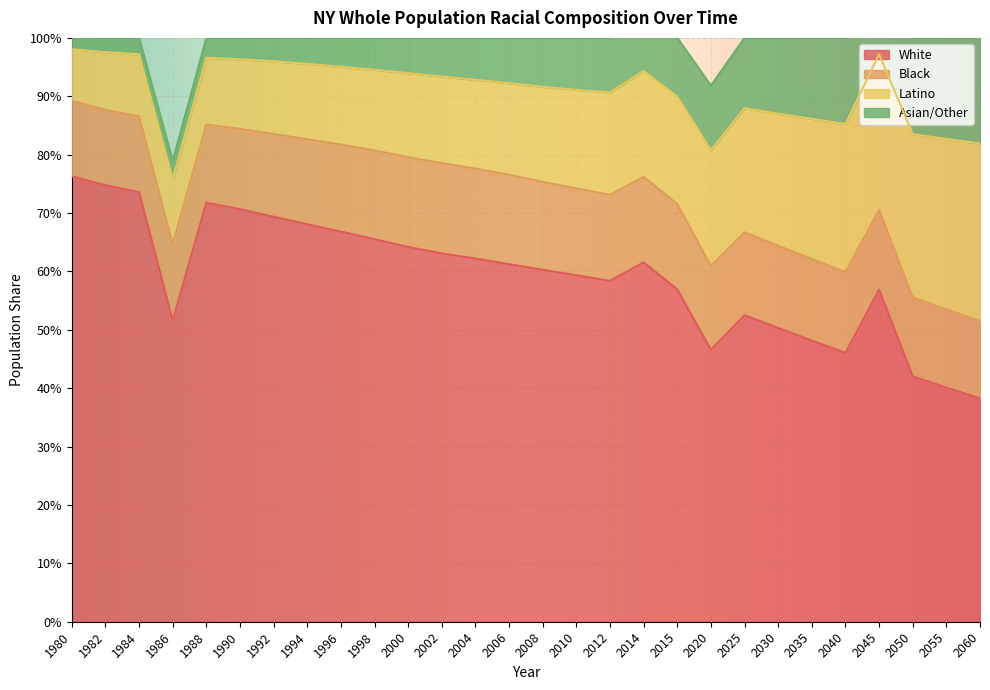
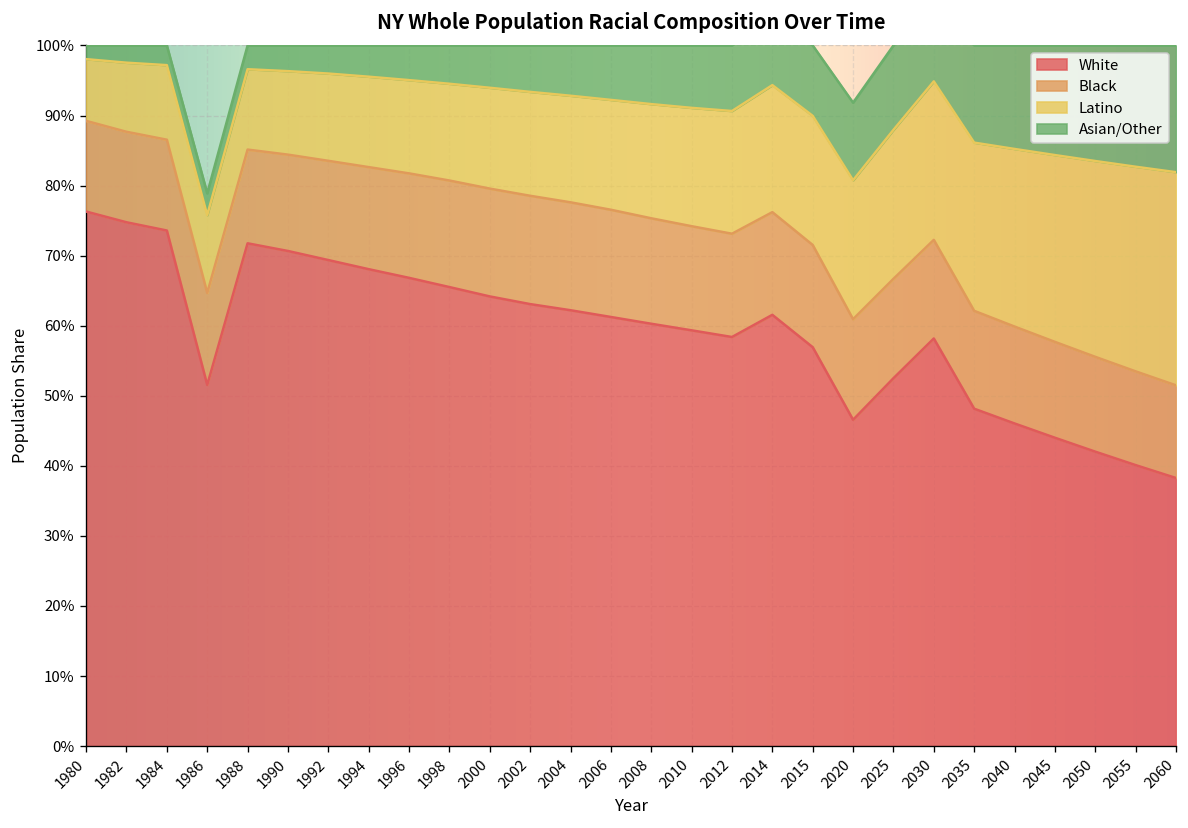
White, 2030: 50% -> 58%
White, 2045: 57% -> 44%
